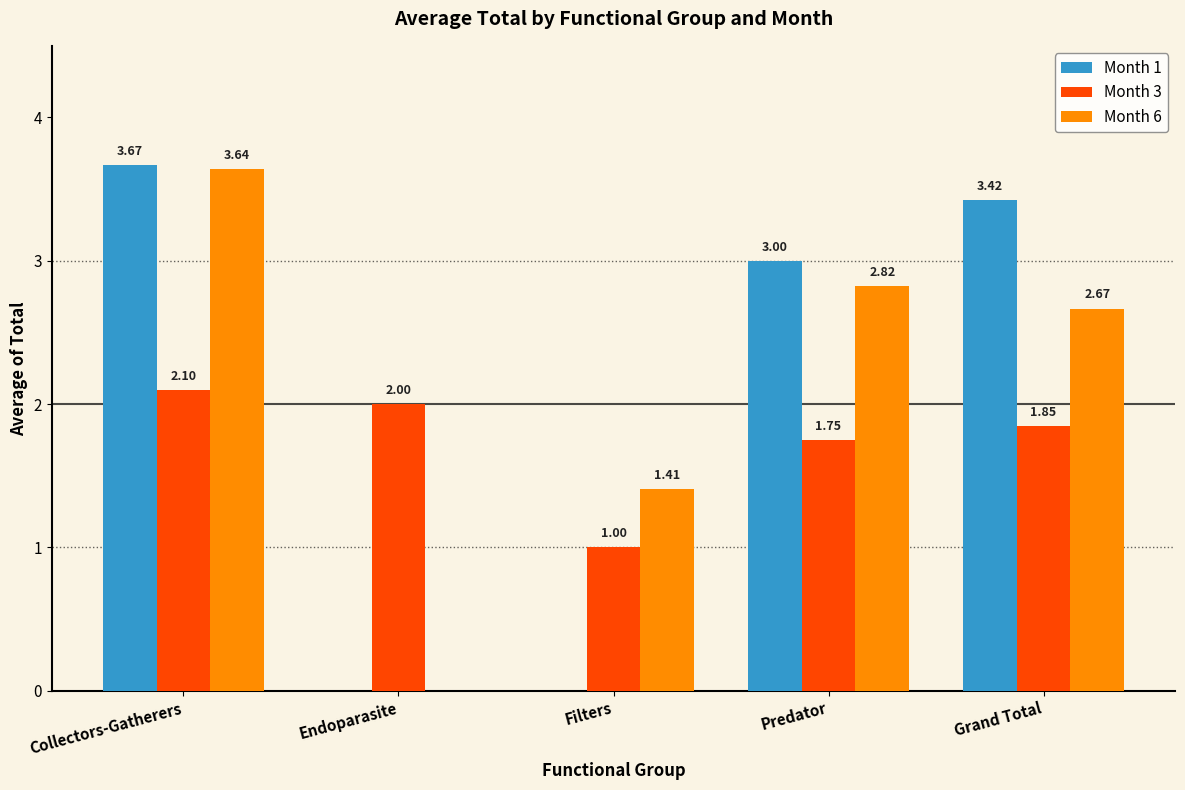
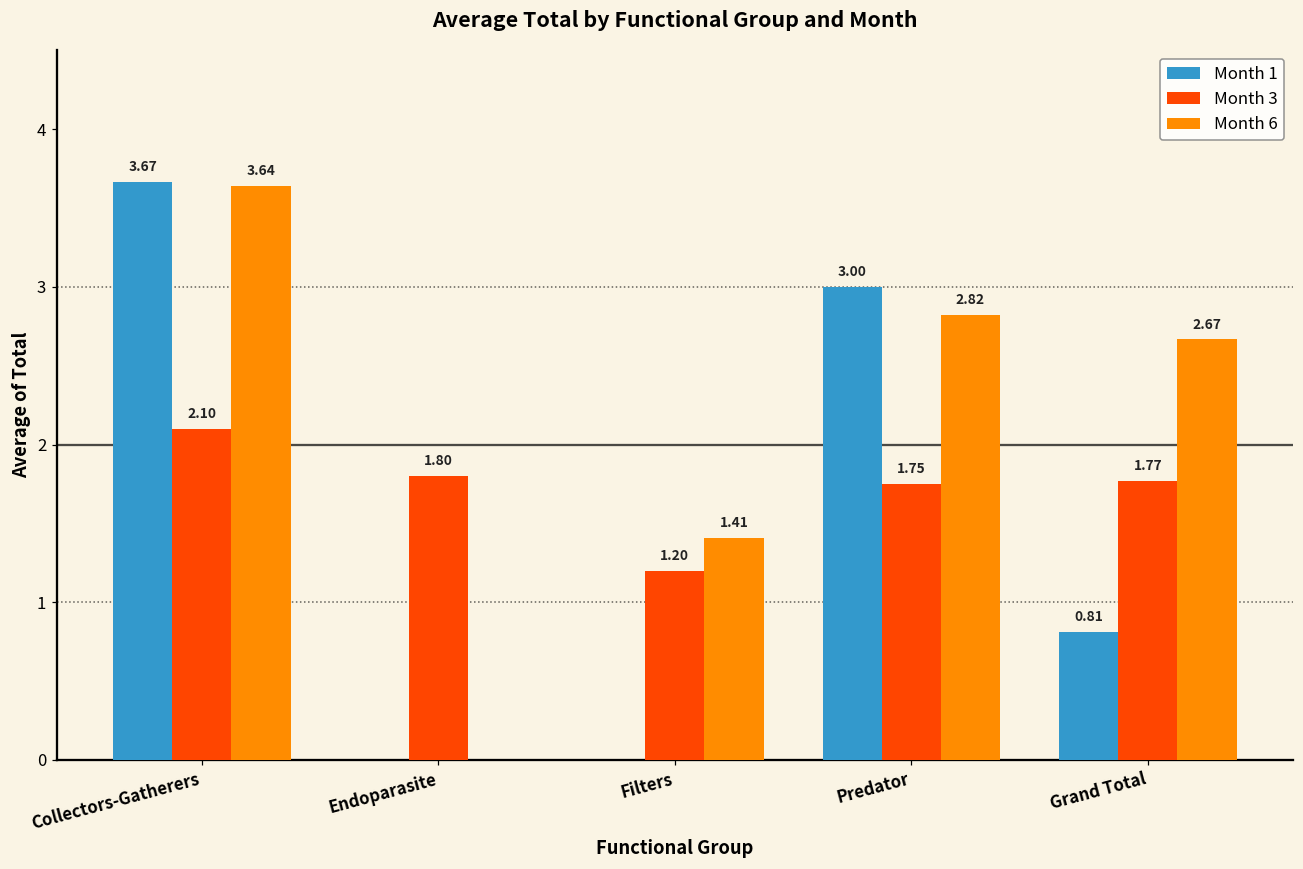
Month 3, Endoparasite: 2.00 -> 1.80
Month 3, Filters: 1.00 -> 1.20
Month 1, Grand Total: 3.42 -> 0.81
Month 3, Grand Total: 1.85 -> 1.77
